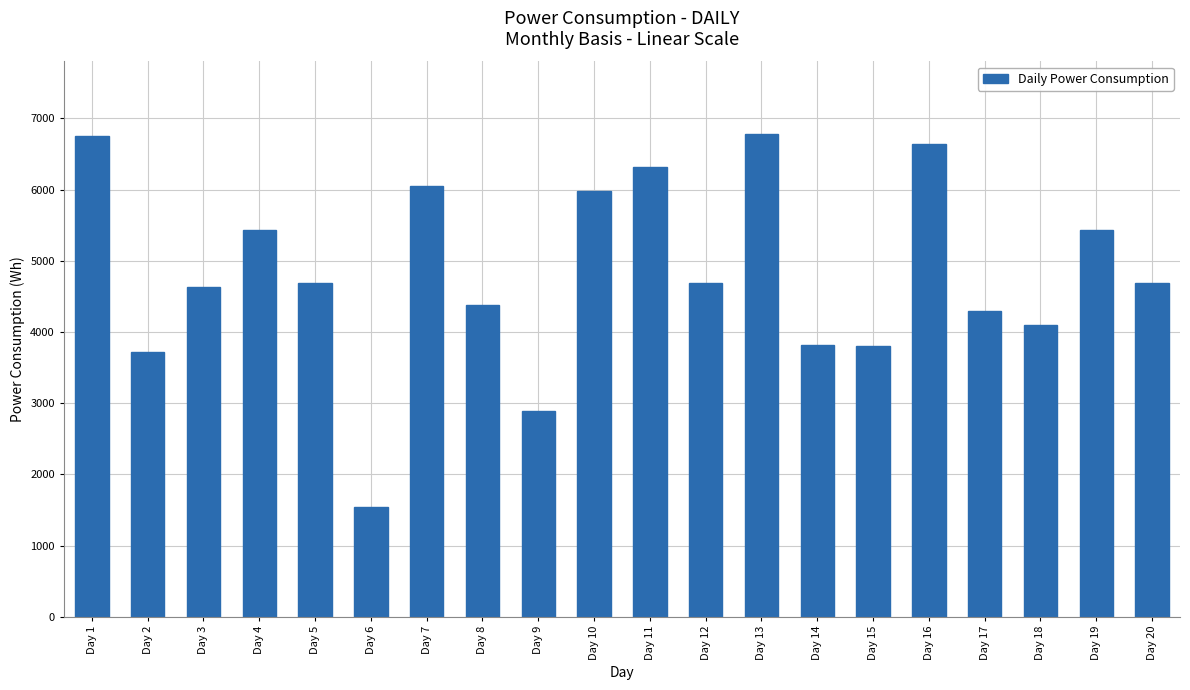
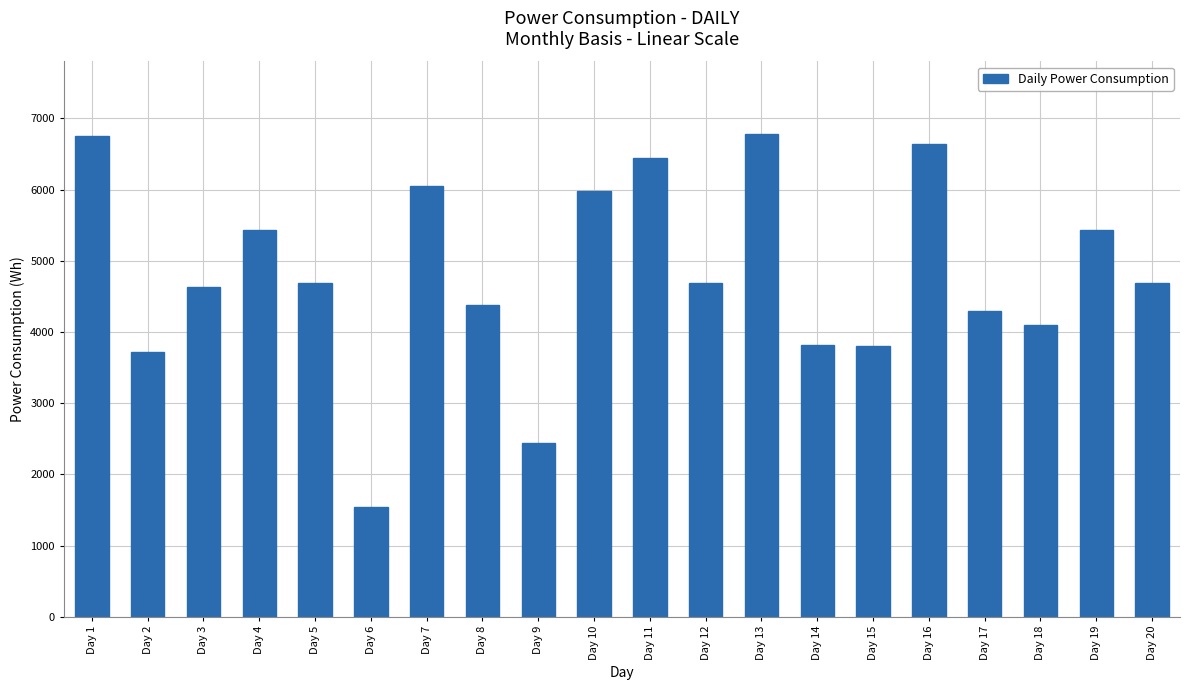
Day 9: 2900 -> 2400
Day 11: 6300 -> 6400
